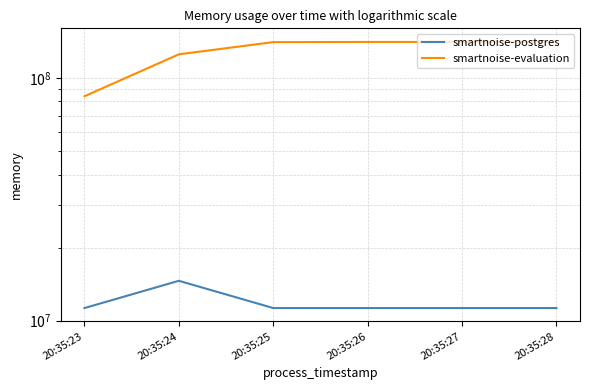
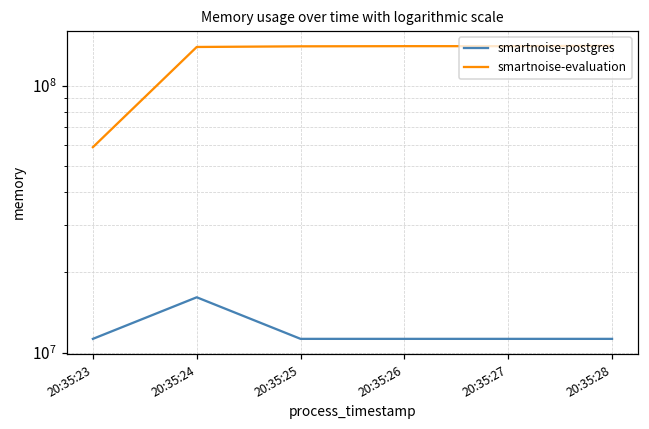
smartnoise-evaluation, 20:35:23: 84000000 -> 59000000
smartnoise-postgres, 20:35:24: 15000000 -> 16000000
smartnoise-evaluation, 20:35:24: 130000000 -> 140000000
